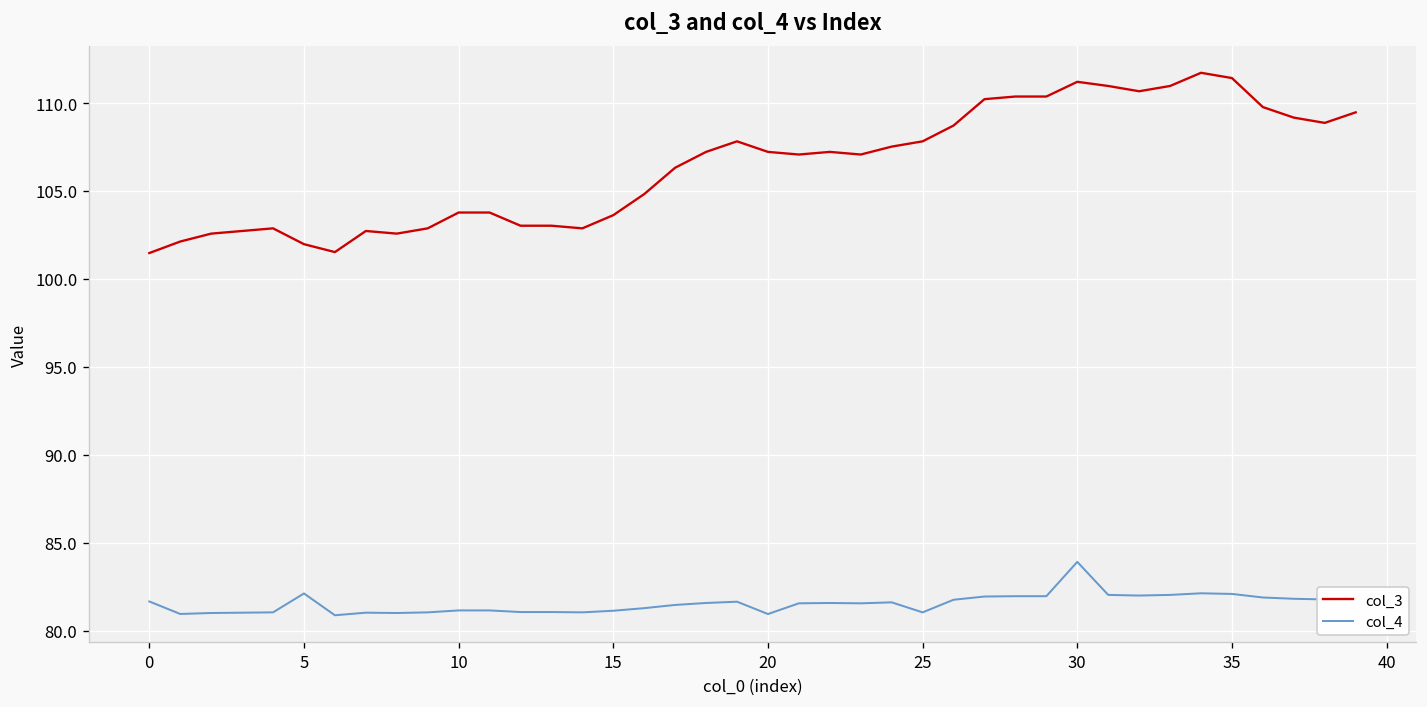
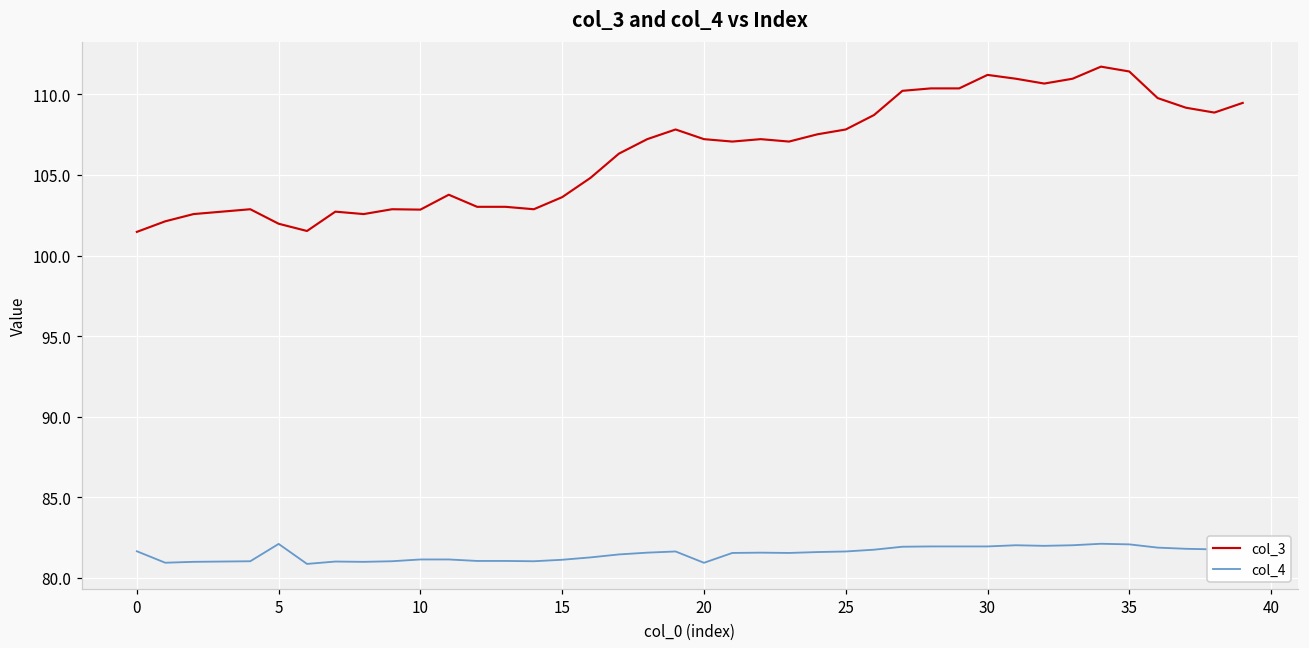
col_3, 10: 103.8 -> 102.9
col_4, 25: 81.0 -> 81.6
col_4, 30: 83.9 -> 82.0
